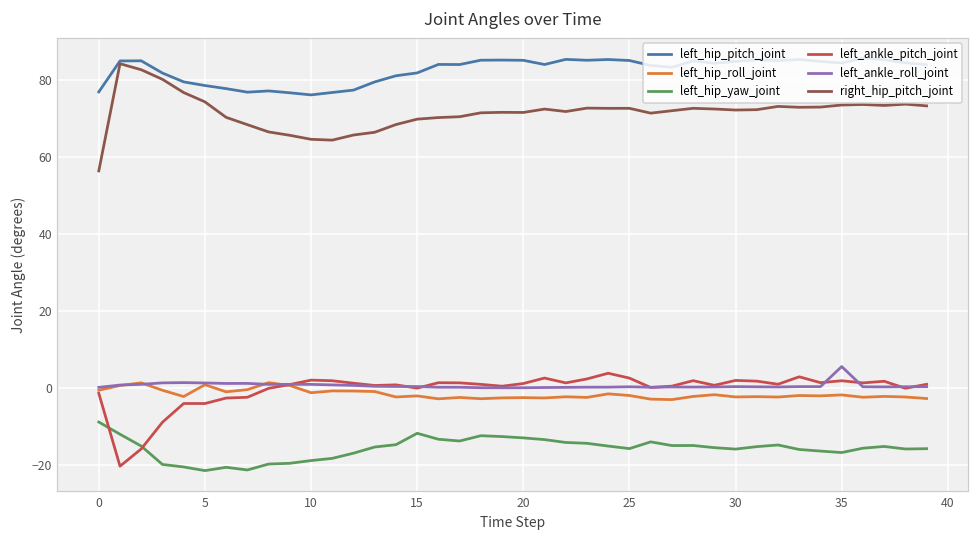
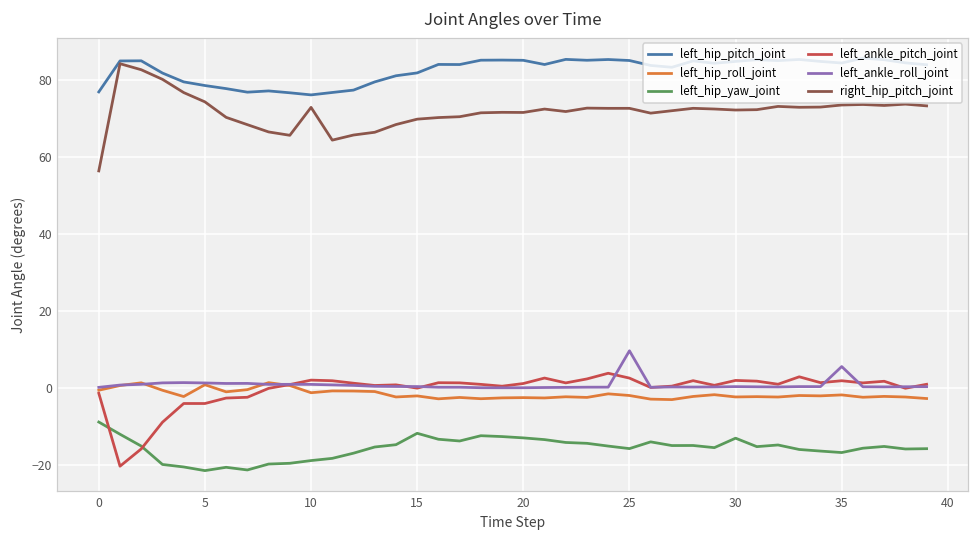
right_hip_pitch_joint, 10: 65 -> 73
left_ankle_roll_joint, 25: 0 -> 10
left_hip_yaw_joint, 30: -16 -> -13
